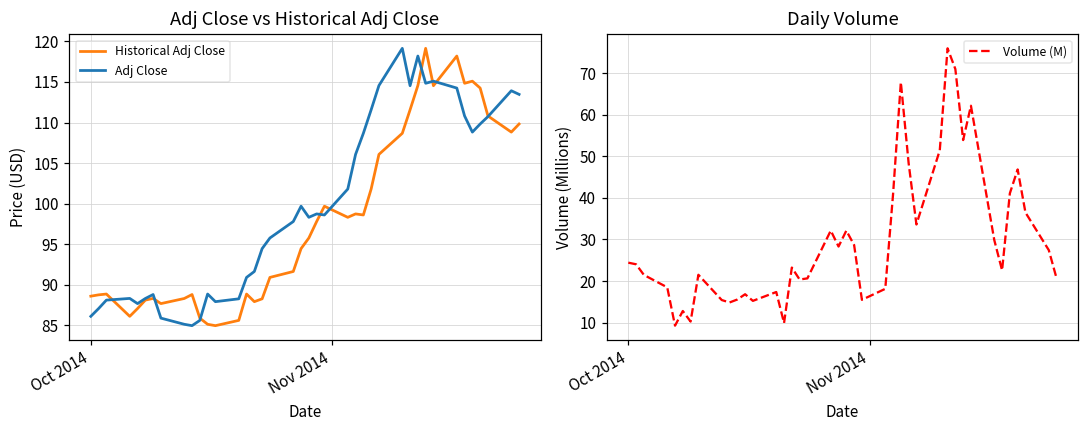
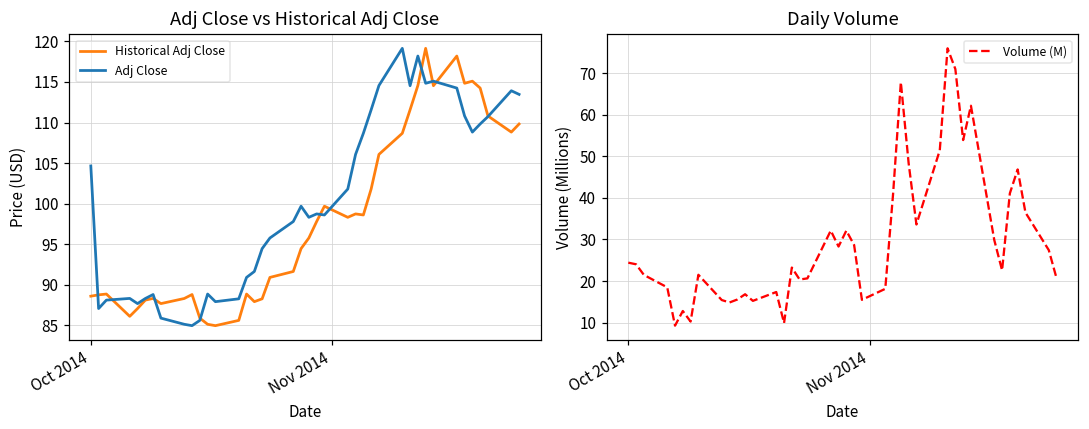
Adj Close vs Historical Adj Close, Adj Close, Oct 2014: 86 -> 105
